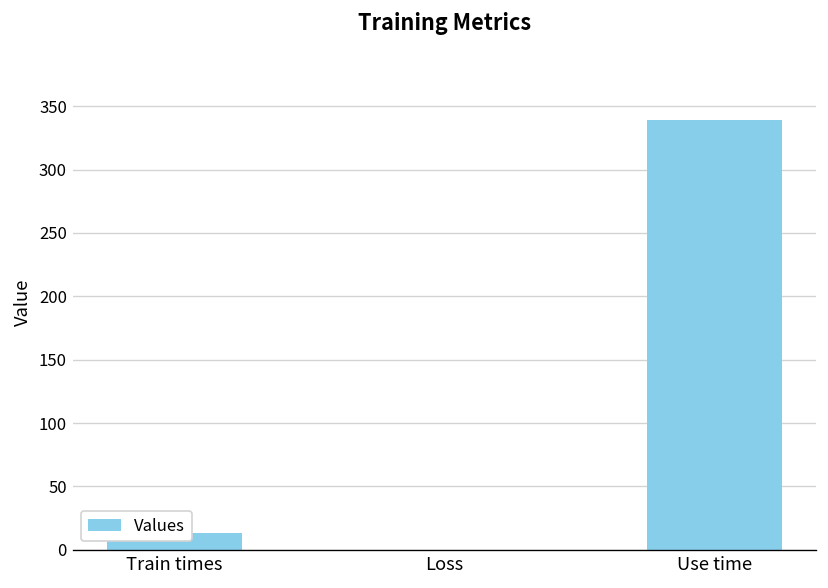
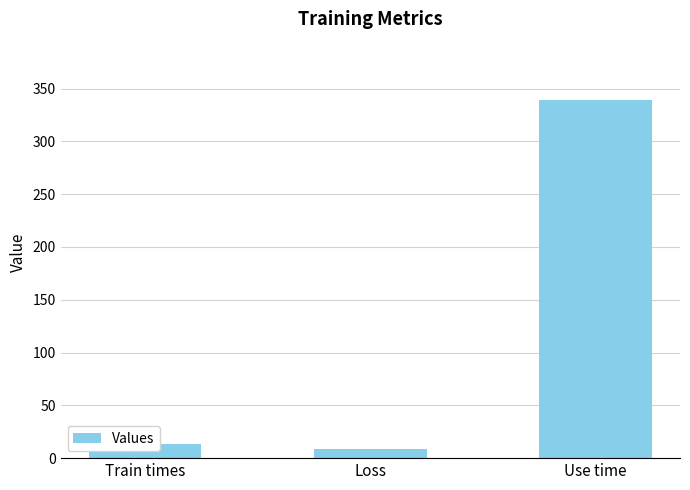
Loss: 0 -> 8
